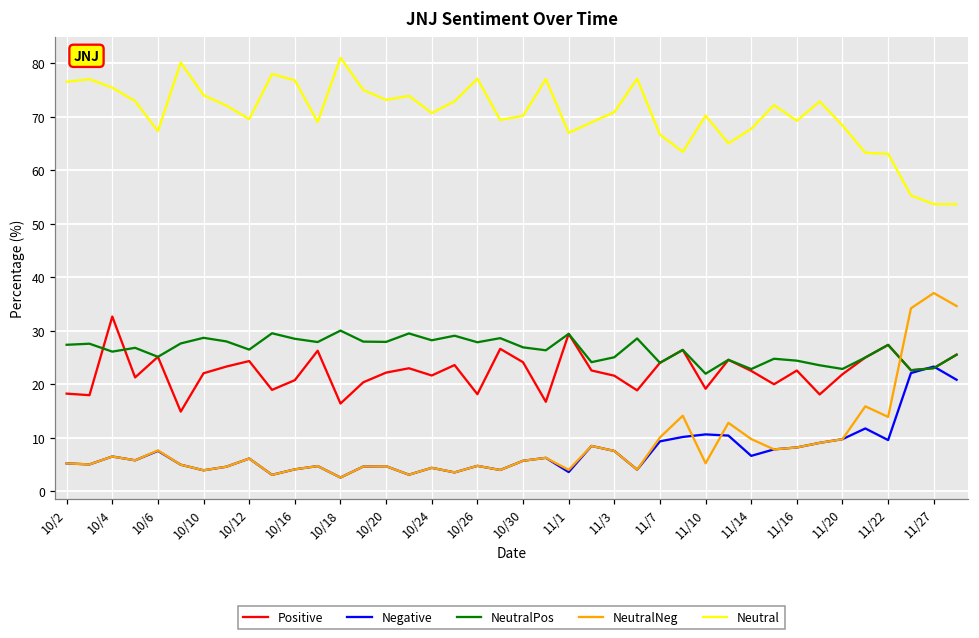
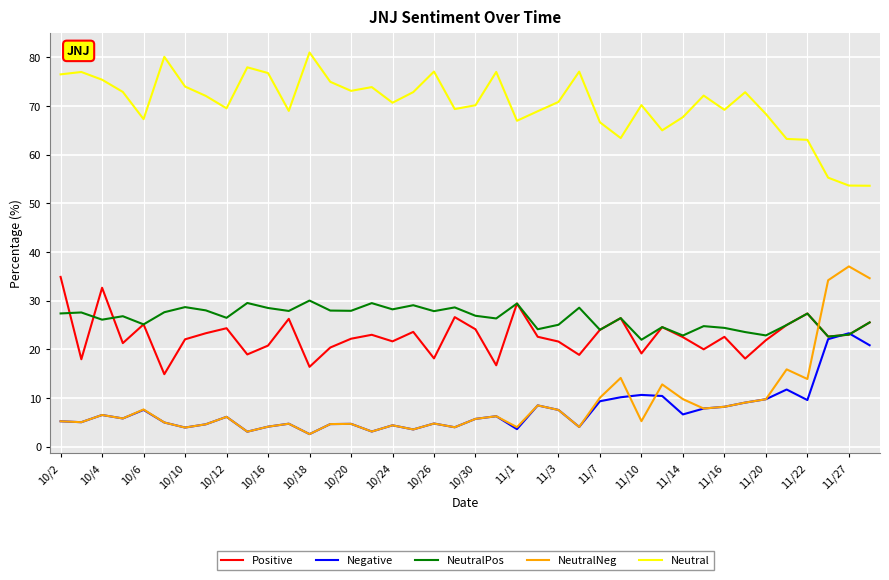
Positive, 10/2: 18 -> 35
